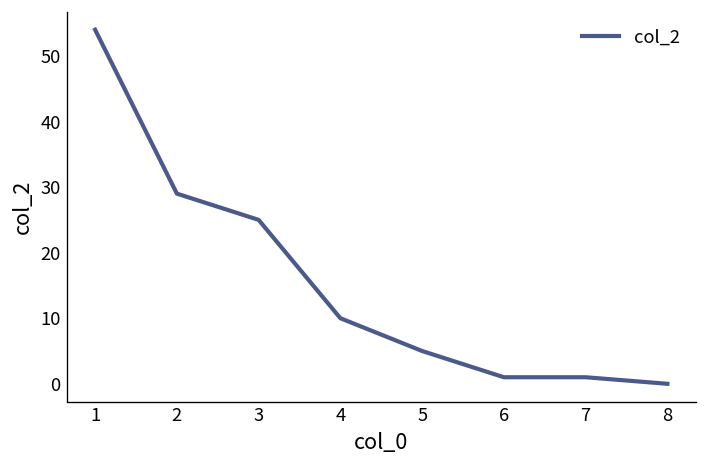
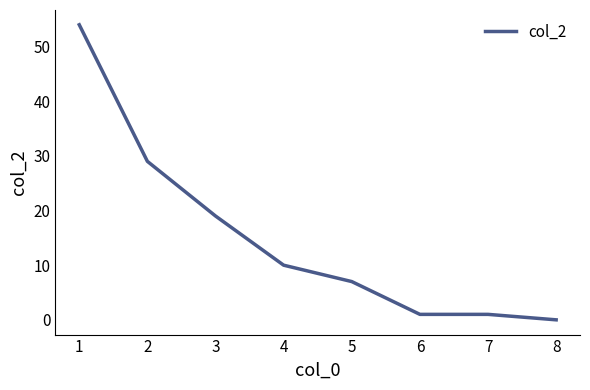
3: 25 -> 19
5: 5 -> 7
